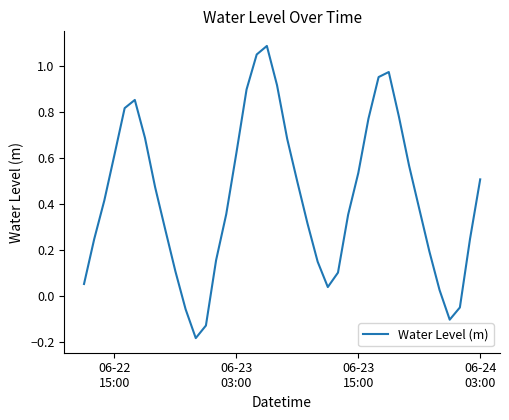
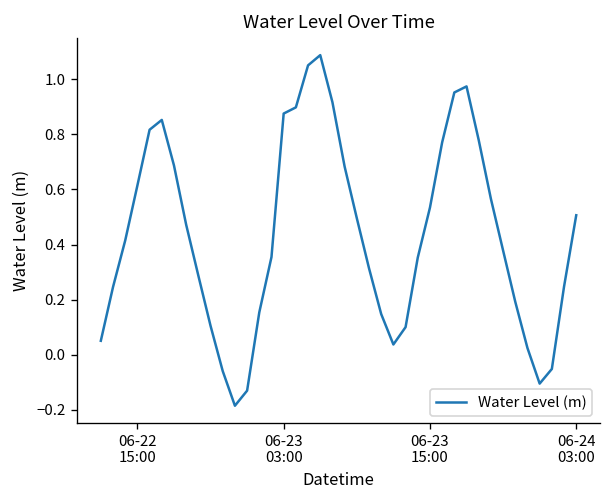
06-23 03:00: 0.62 -> 0.88
